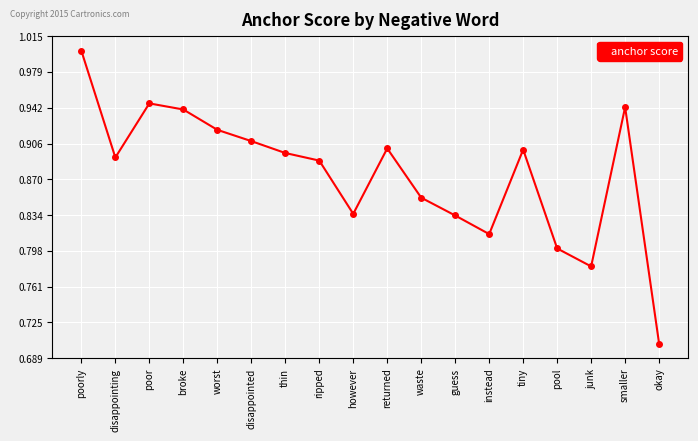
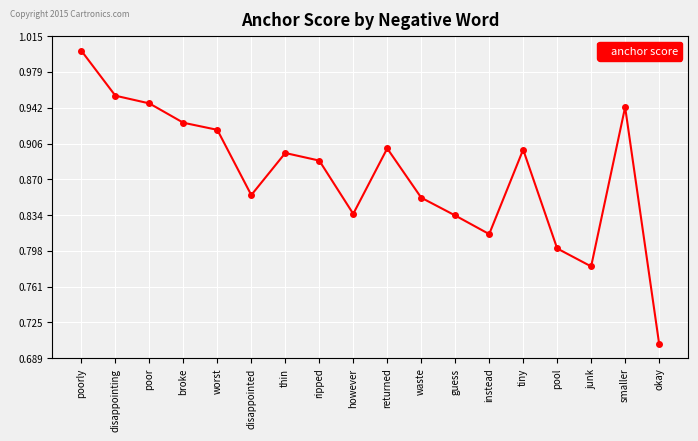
disappointing: 0.89 -> 0.95
broke: 0.94 -> 0.93
disappointed: 0.91 -> 0.85
